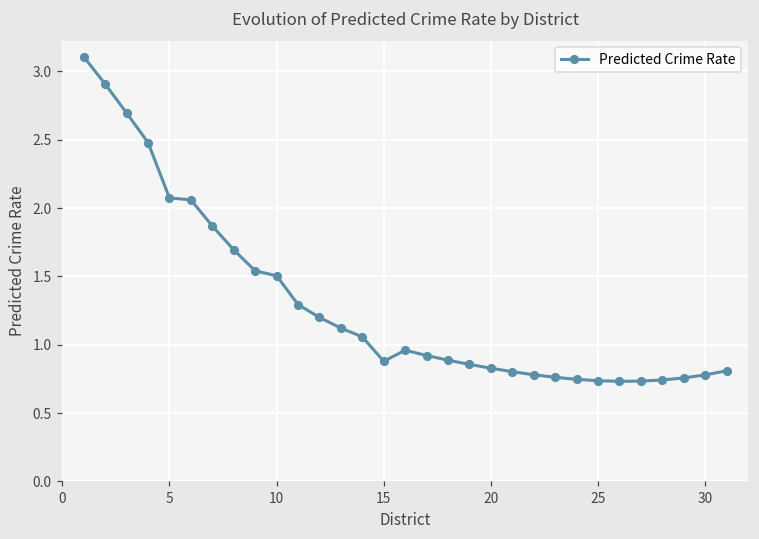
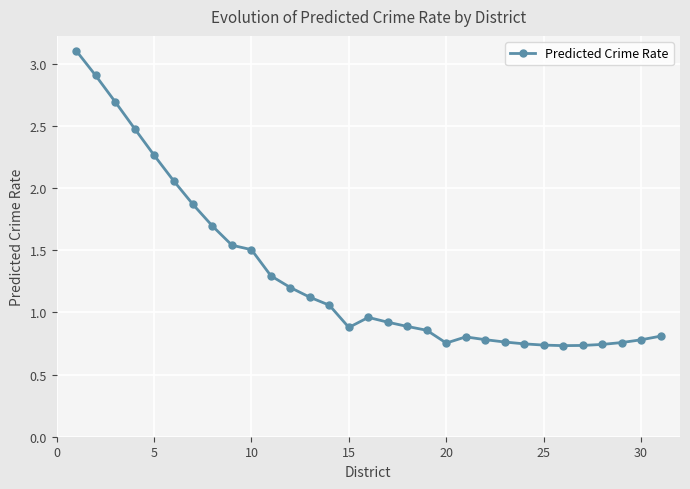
5: 2.07 -> 2.27
20: 0.83 -> 0.75
